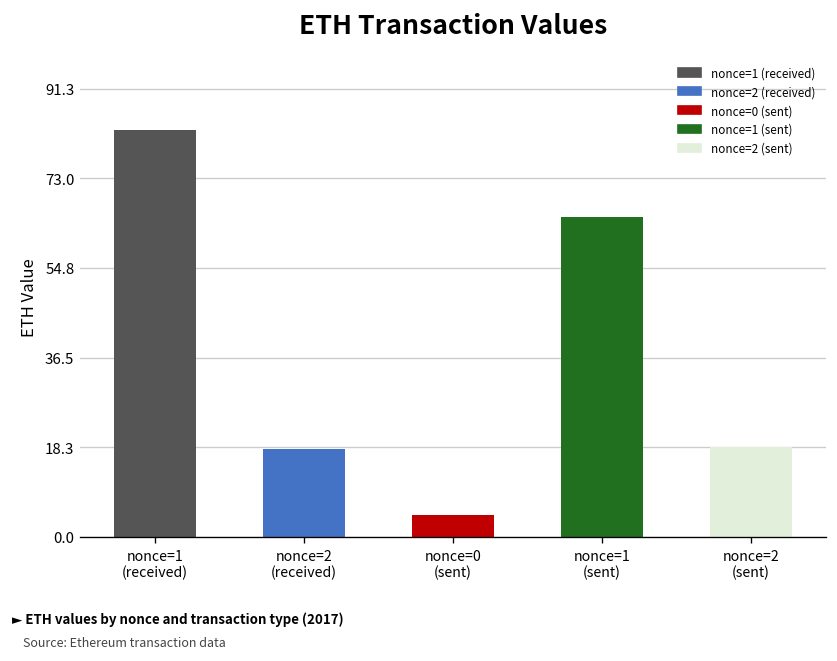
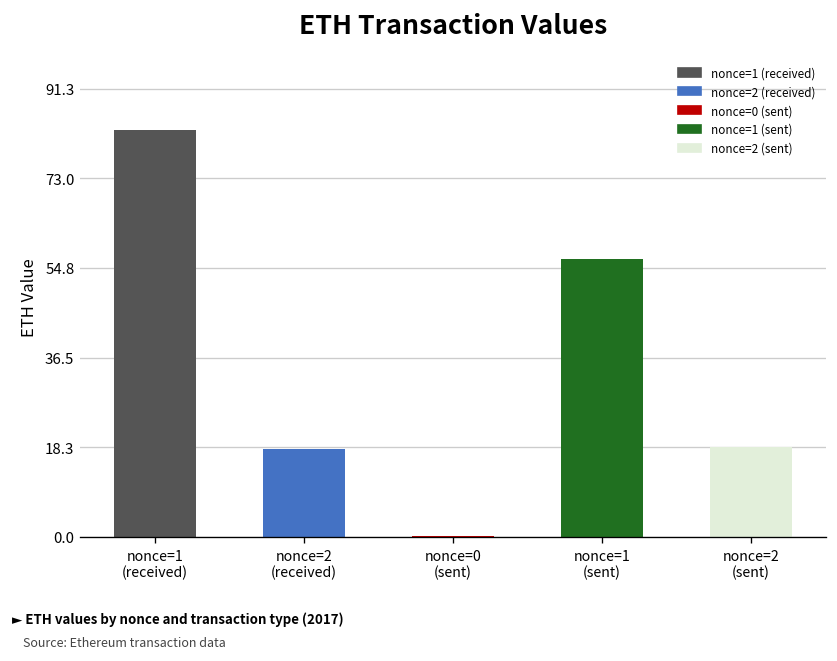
nonce=0 (sent): 4 -> 0
nonce=1 (sent): 65 -> 57
